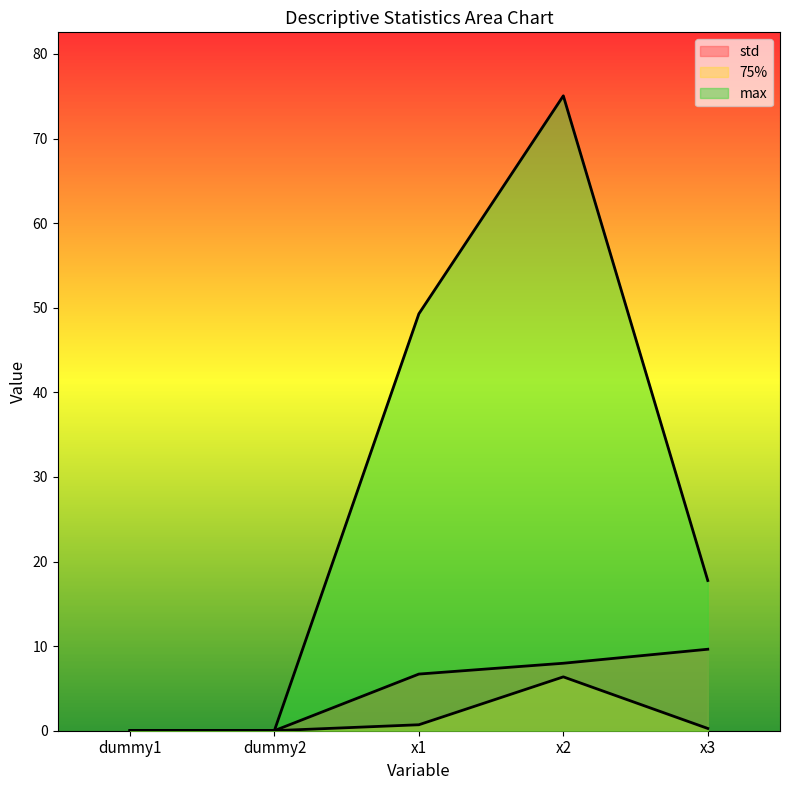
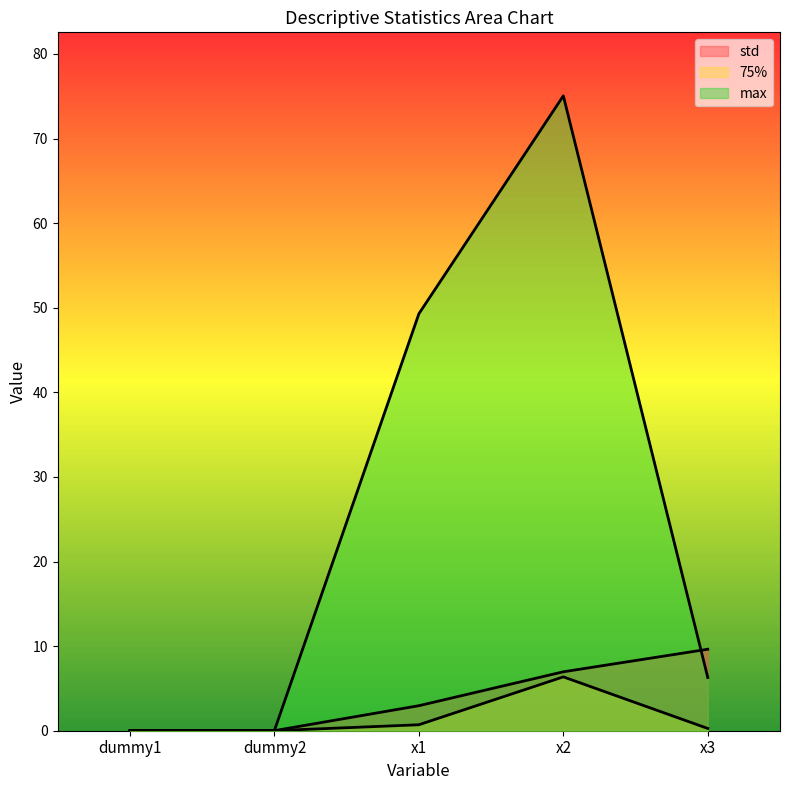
std, x1: 7 -> 3
std, x2: 8 -> 7
max, x3: 18 -> 6
